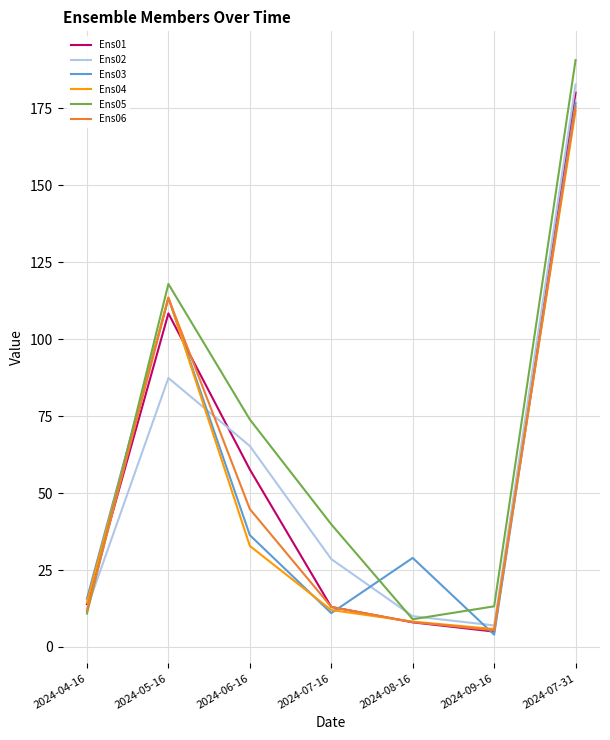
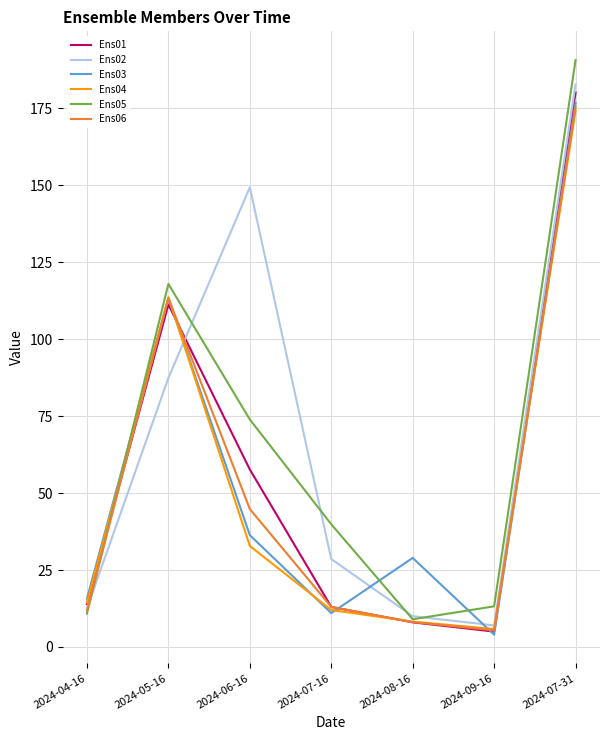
Ens01, 2024-05-16: 108 -> 111
Ens02, 2024-06-16: 65 -> 149
